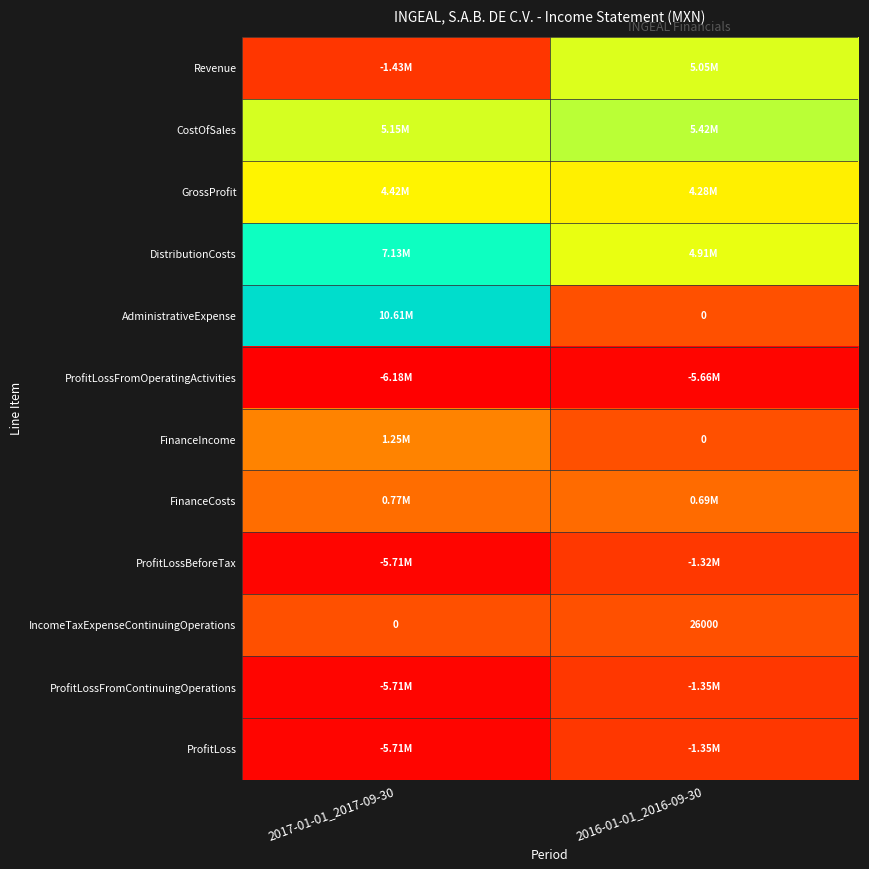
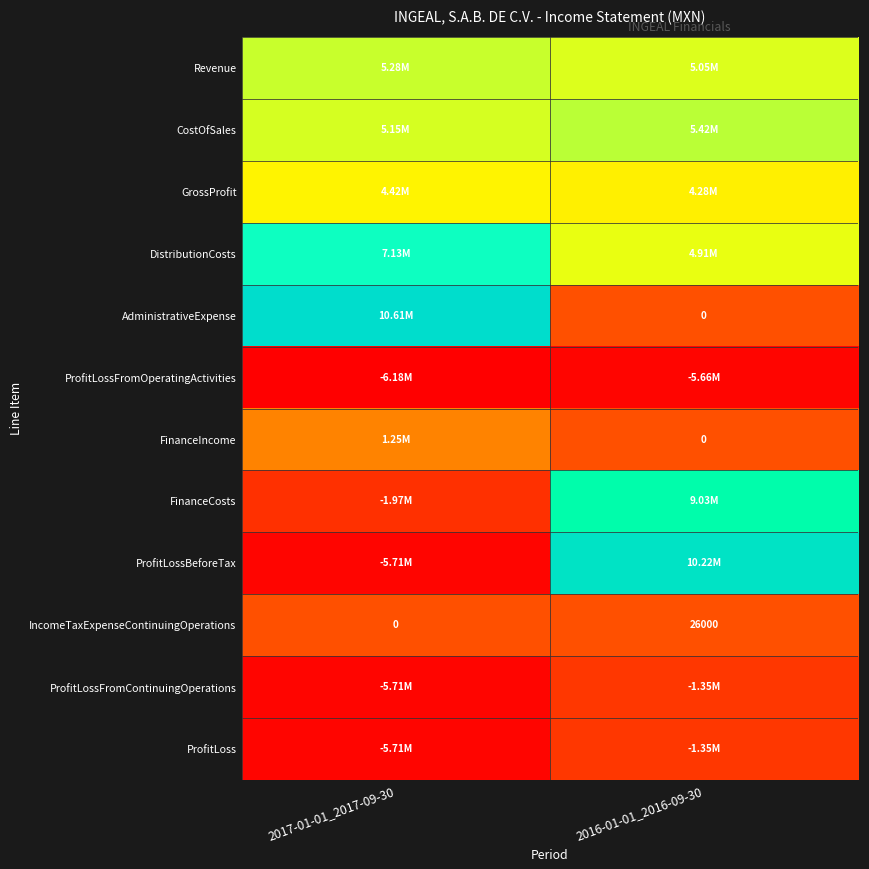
Revenue, 2017-01-01_2017-09-30: -1.43M -> 5.28M
FinanceCosts, 2017-01-01_2017-09-30: 0.77M -> -1.97M
FinanceCosts, 2016-01-01_2016-09-30: 0.69M -> 9.03M
ProfitLossBeforeTax, 2016-01-01_2016-09-30: -1.32M -> 10.22M
